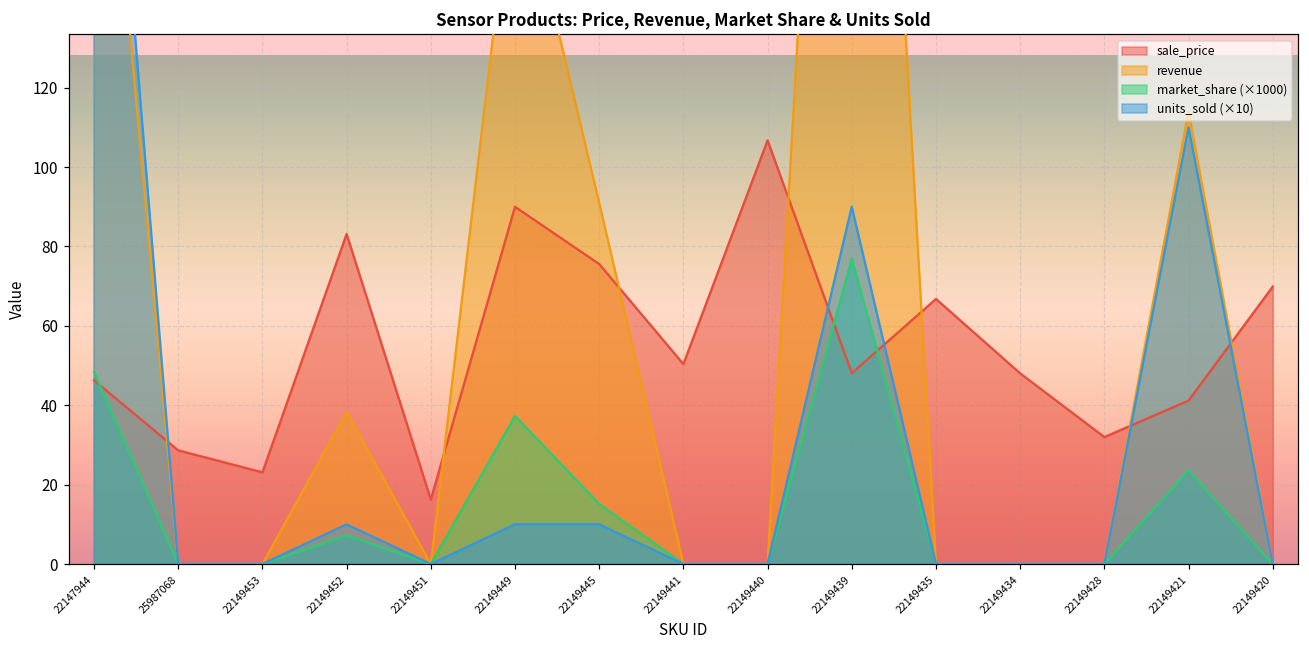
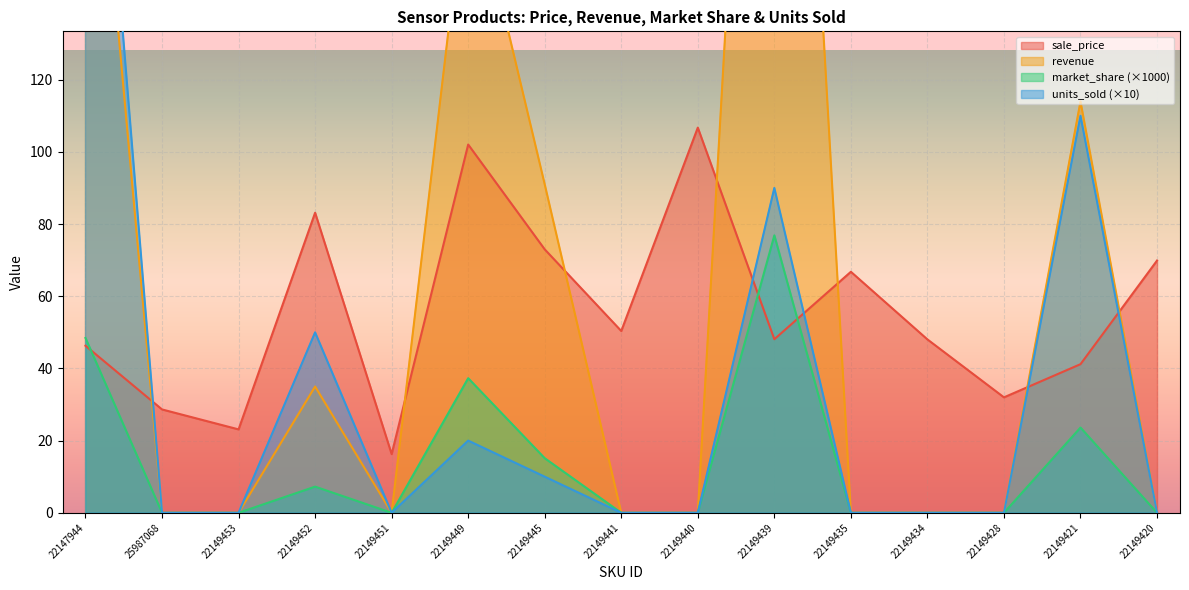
revenue, 22149452: 38 -> 35
units_sold (×10), 22149452: 10 -> 50
sale_price, 22149449: 90 -> 102
units_sold (×10), 22149449: 10 -> 20
sale_price, 22149445: 76 -> 73
